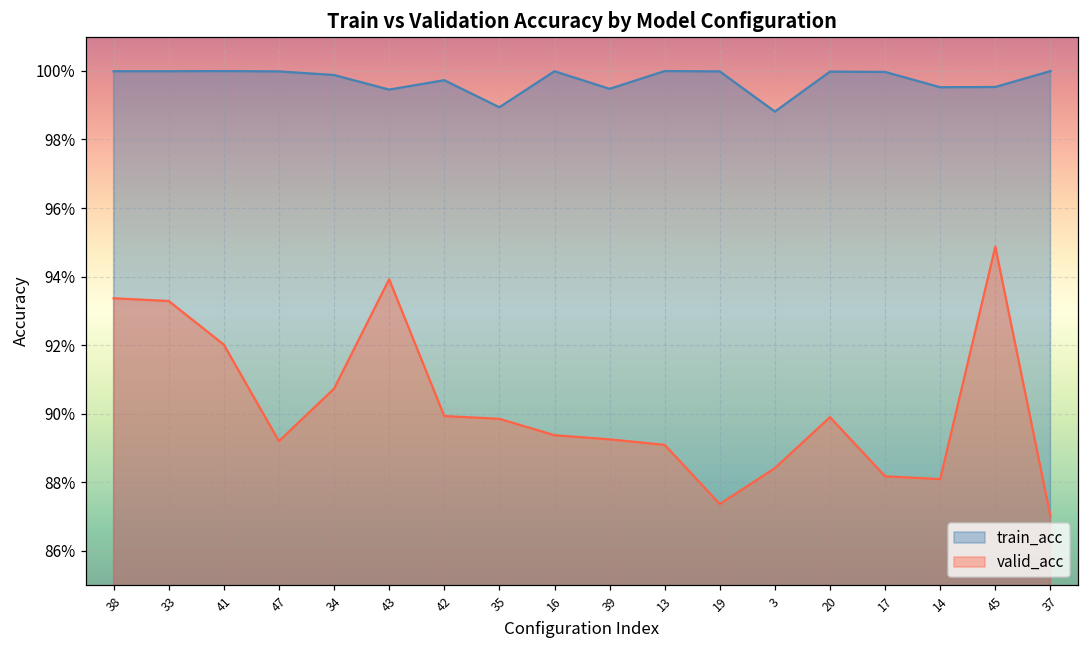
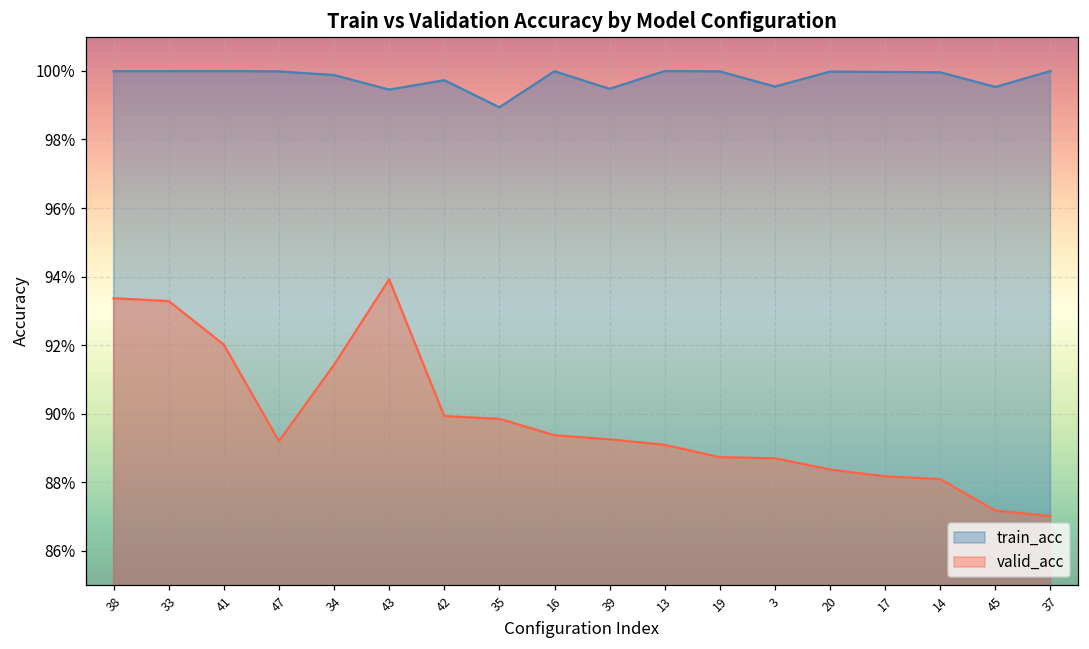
valid_acc, 34: 90.7% -> 91.4%
valid_acc, 19: 87.4% -> 88.7%
train_acc, 3: 98.8% -> 99.5%
valid_acc, 3: 88.4% -> 88.7%
valid_acc, 20: 89.9% -> 88.4%
train_acc, 14: 99.5% -> 100.0%
valid_acc, 45: 94.9% -> 87.2%
